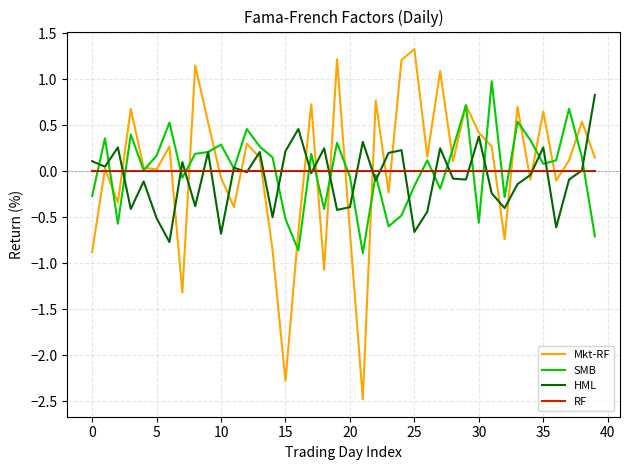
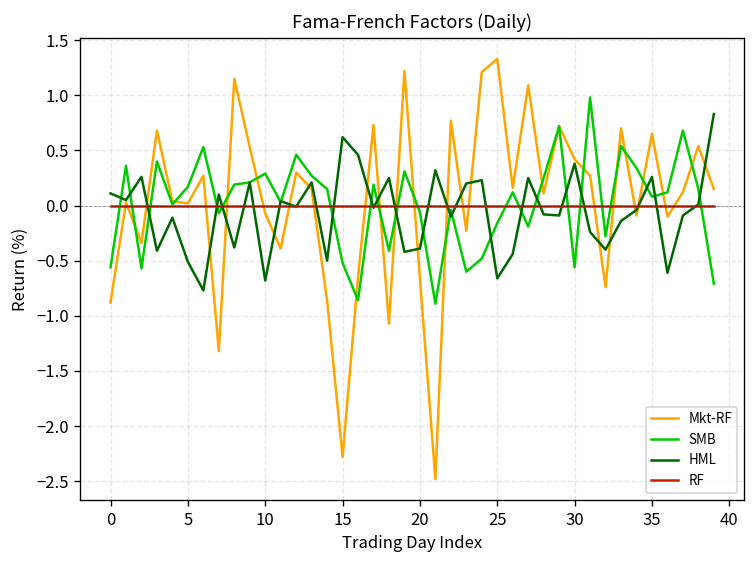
SMB, 0: -0.3 -> -0.6
HML, 15: 0.2 -> 0.6
